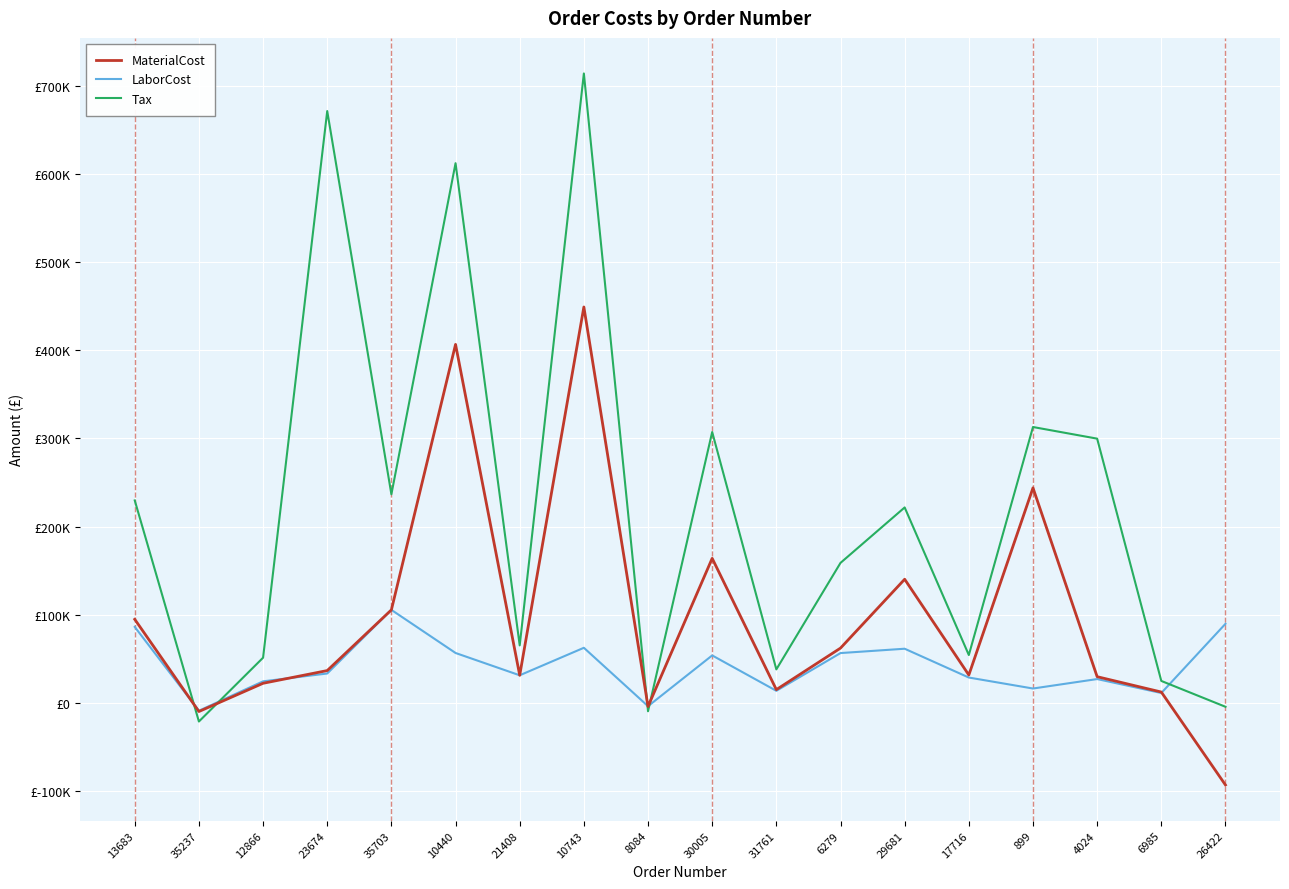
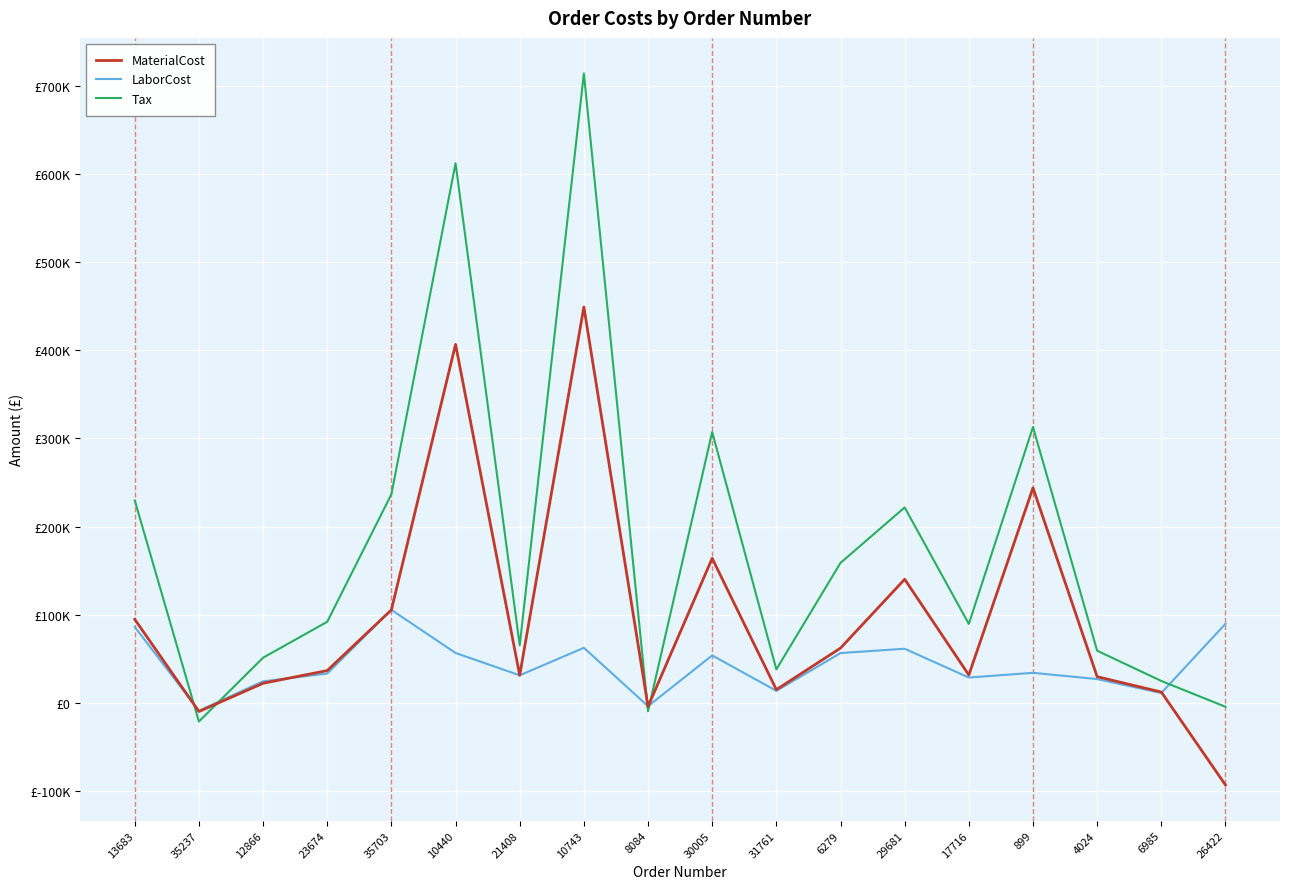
Tax, 23674: £670000 -> £90000
Tax, 17716: £50000 -> £90000
LaborCost, 899: £20000 -> £30000
Tax, 4024: £300000 -> £60000
